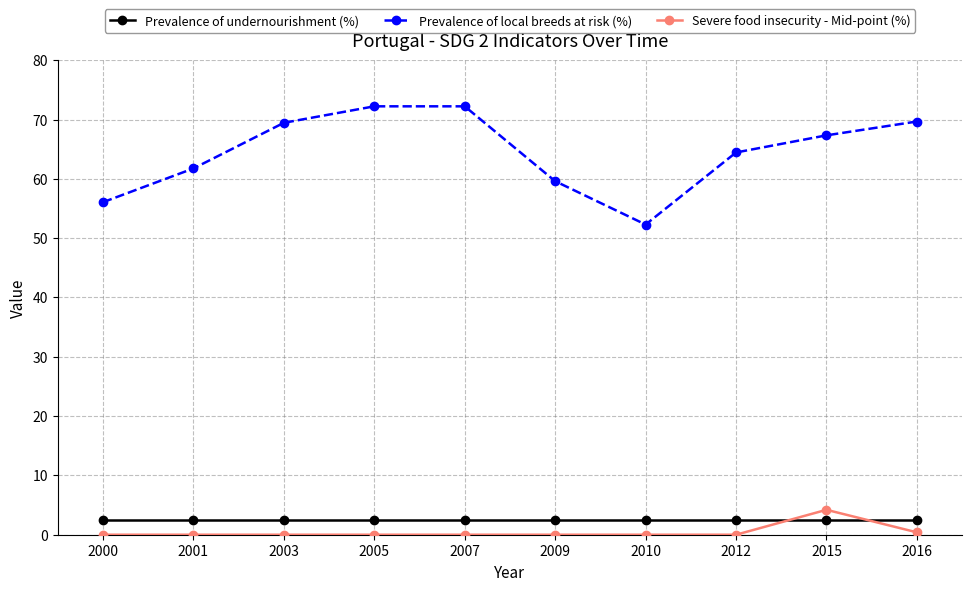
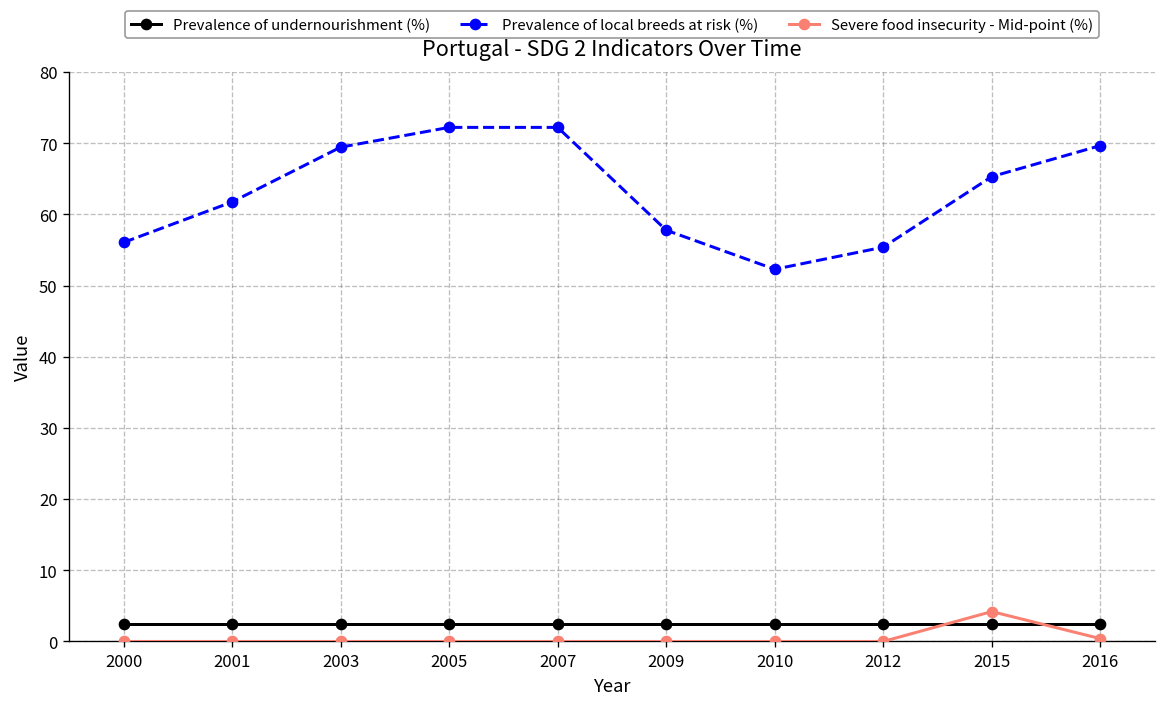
Prevalence of local breeds at risk (%), 2009: 60 -> 58
Prevalence of local breeds at risk (%), 2012: 64 -> 55
Prevalence of local breeds at risk (%), 2015: 67 -> 65
